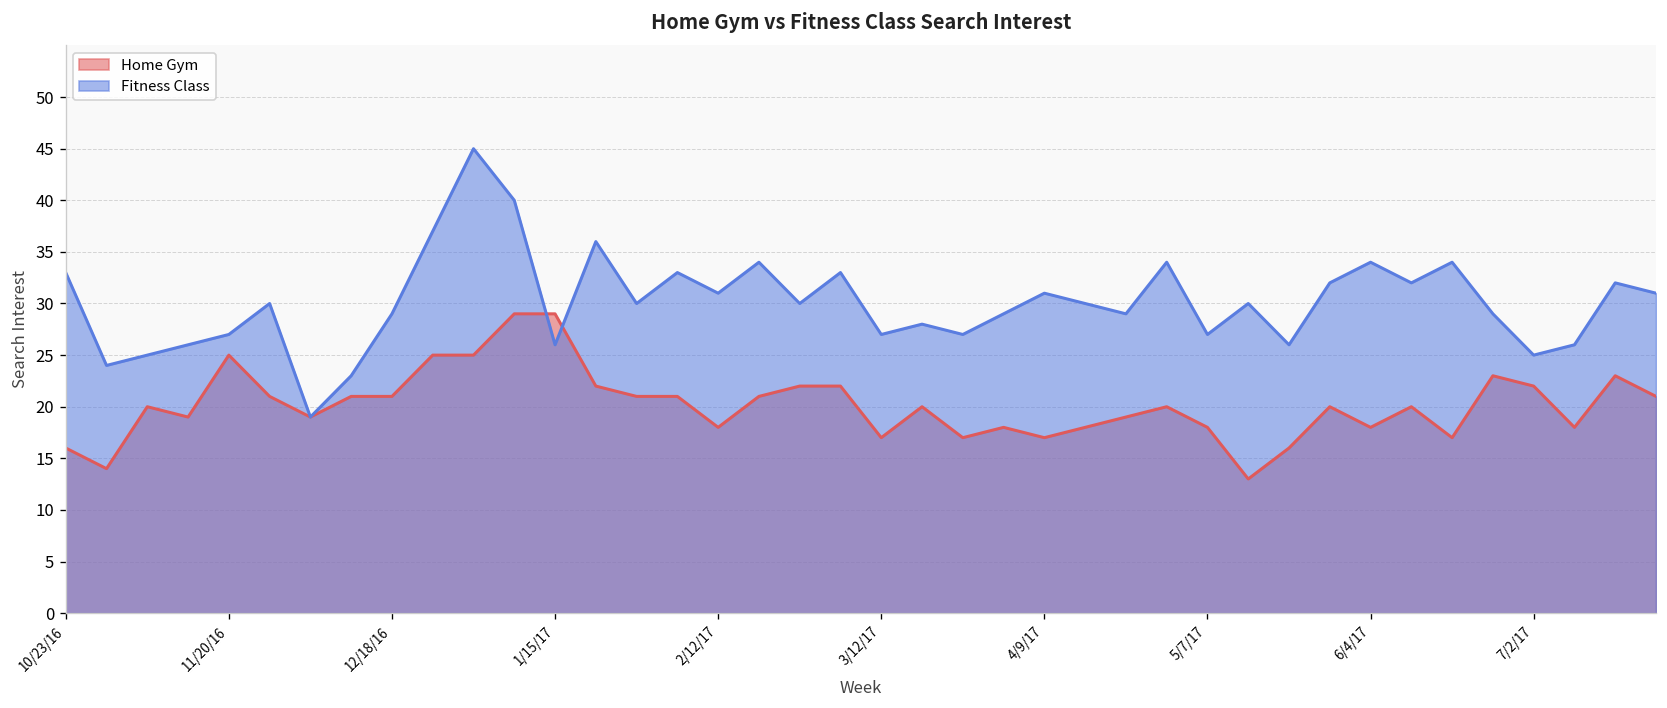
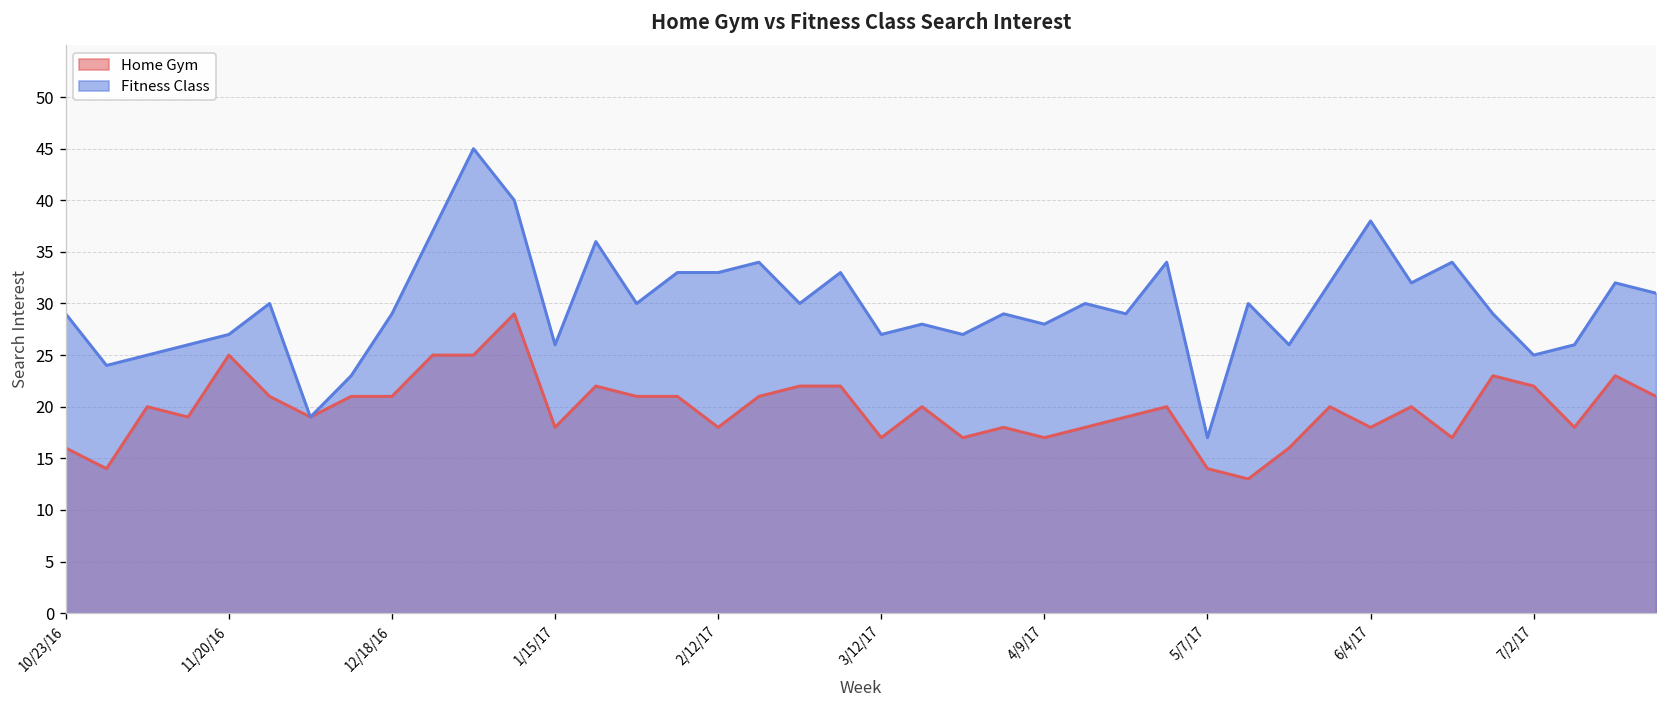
Fitness Class, 10/23/16: 33 -> 29
Home Gym, 1/15/17: 29 -> 18
Fitness Class, 2/12/17: 31 -> 33
Fitness Class, 4/9/17: 31 -> 28
Home Gym, 5/7/17: 18 -> 14
Fitness Class, 5/7/17: 27 -> 17
Fitness Class, 6/4/17: 34 -> 38
